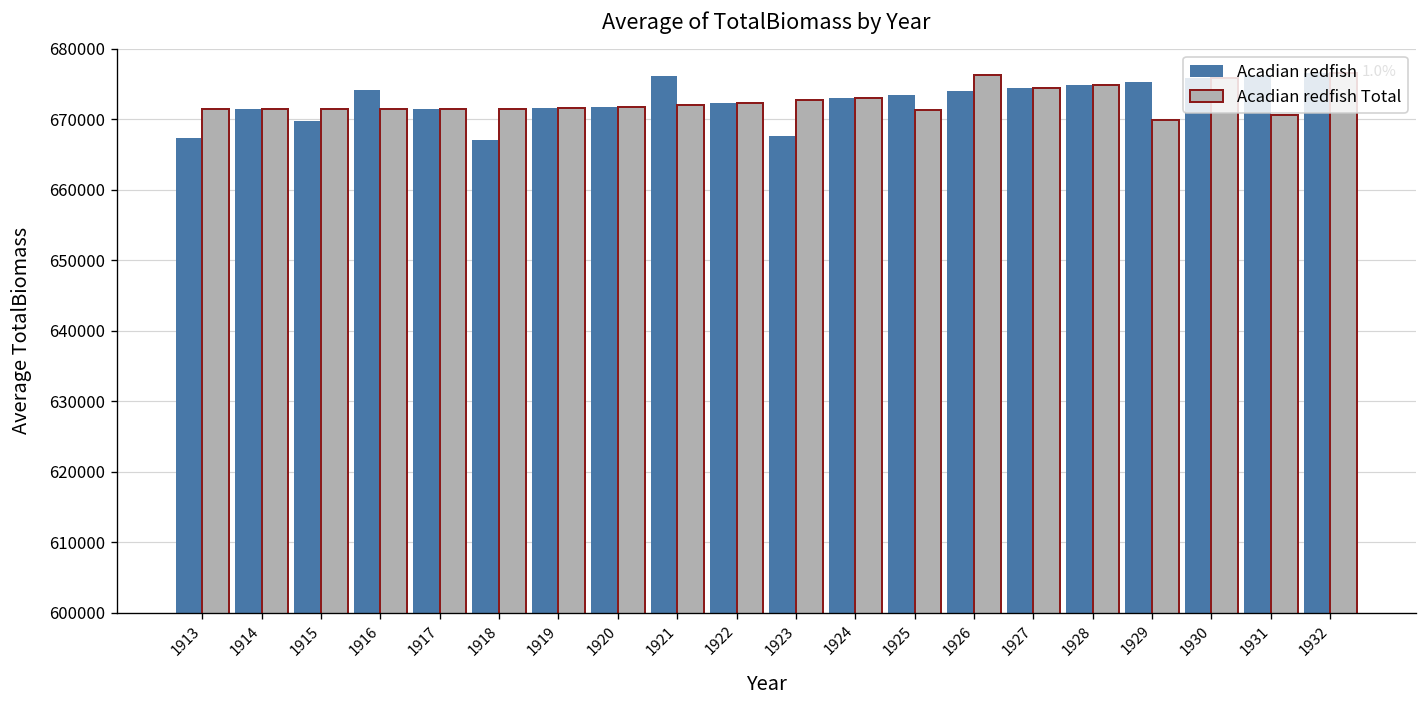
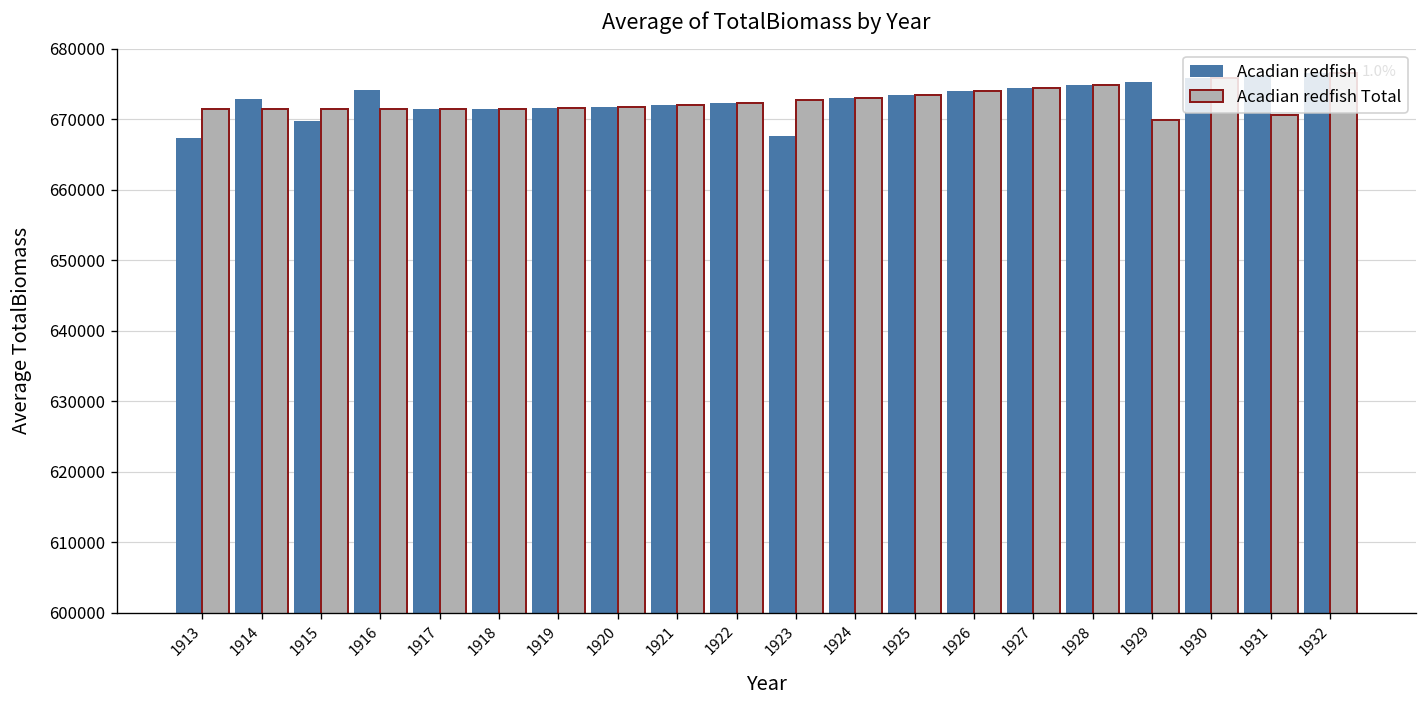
Acadian redfish, 1914: 671000 -> 673000
Acadian redfish, 1918: 667000 -> 671000
Acadian redfish, 1921: 676000 -> 672000
Acadian redfish Total, 1925: 671000 -> 674000
Acadian redfish Total, 1926: 676000 -> 674000
